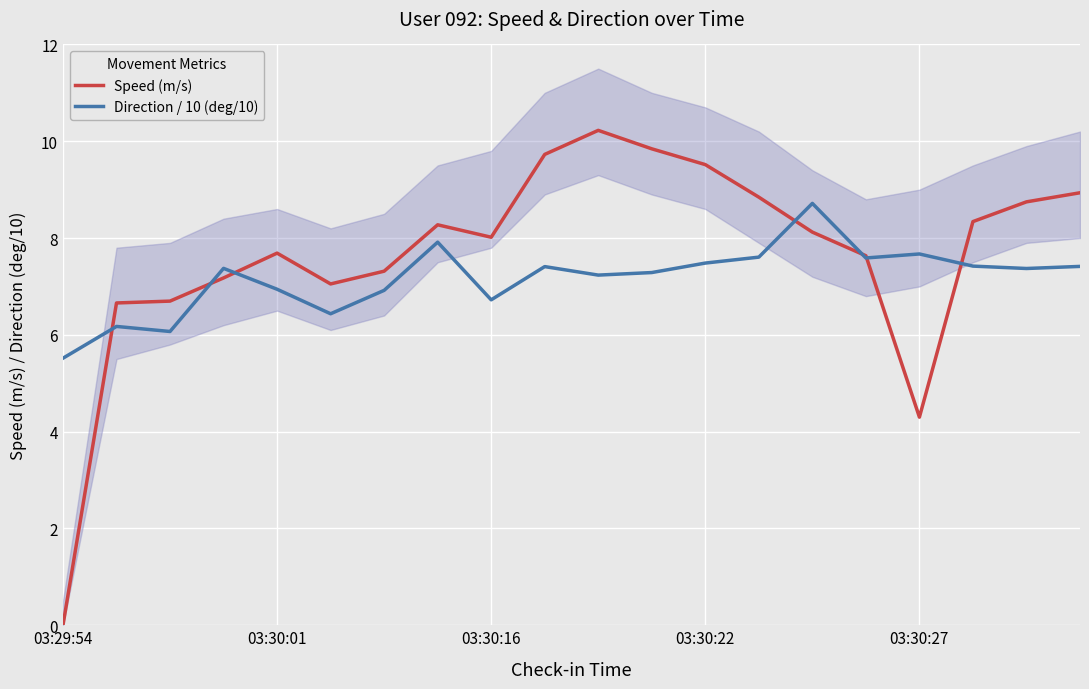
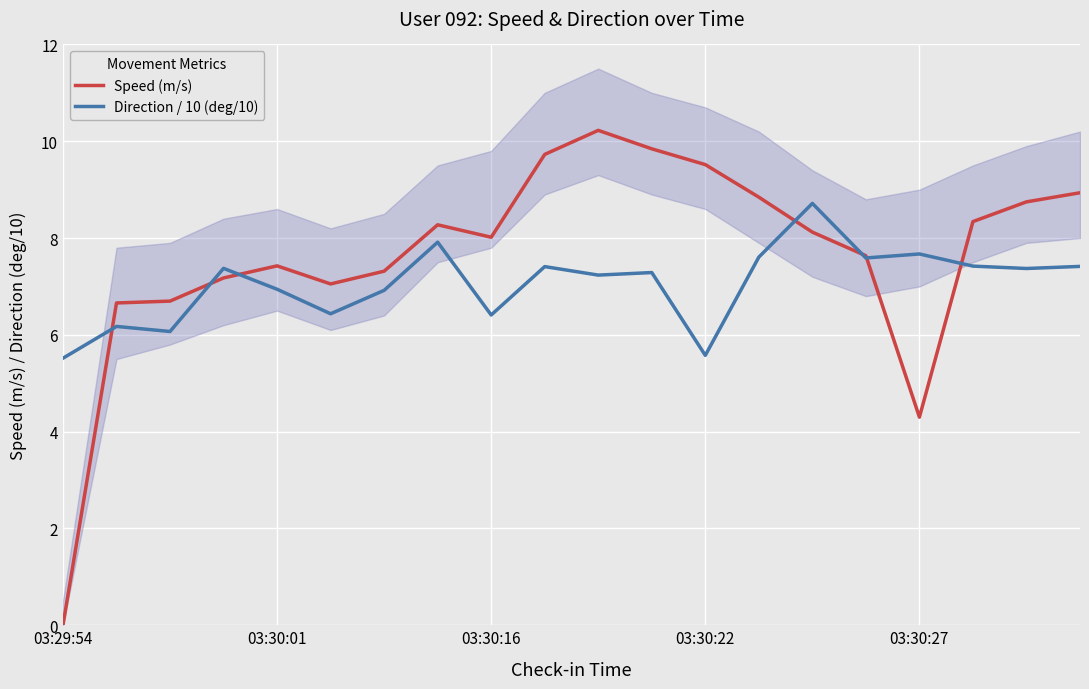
Speed (m/s), 03:30:01: 7.7 -> 7.4
Direction / 10 (deg/10), 03:30:16: 6.7 -> 6.4
Direction / 10 (deg/10), 03:30:22: 7.5 -> 5.6
